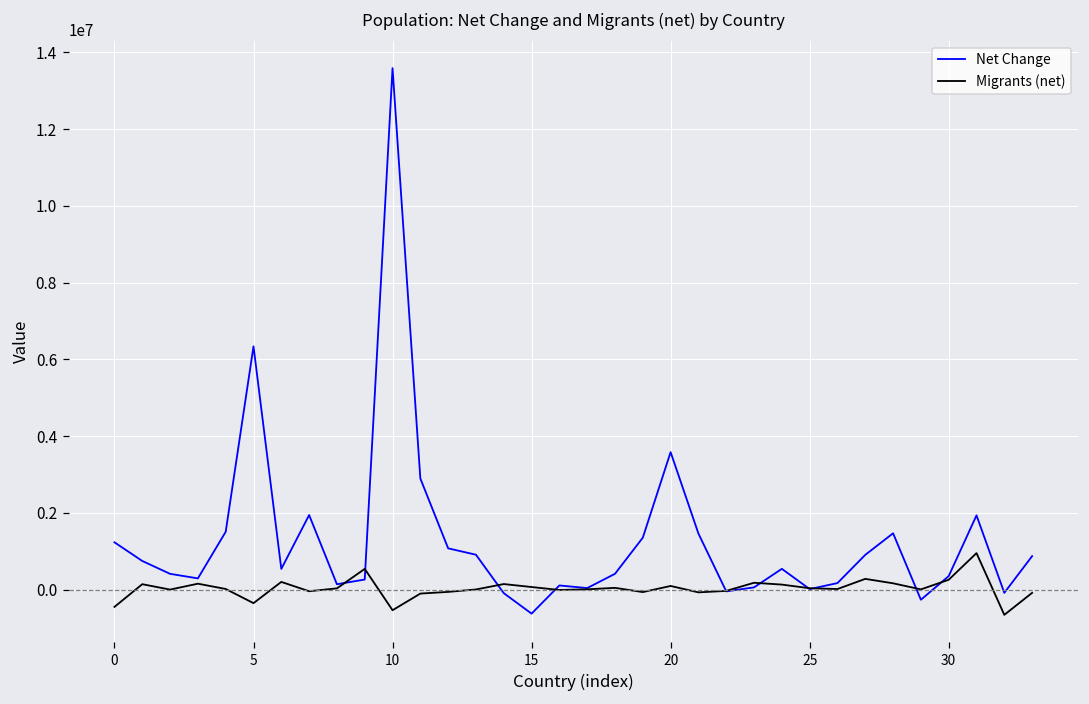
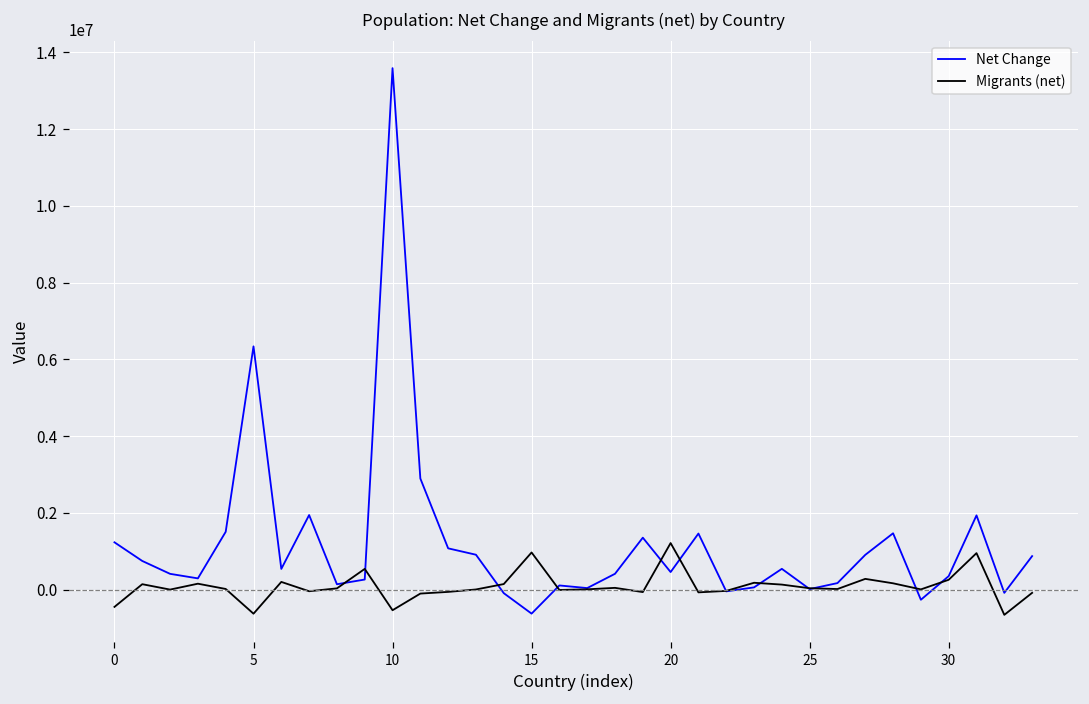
Migrants (net), 5: -300000 -> -600000
Migrants (net), 15: 100000 -> 1000000
Net Change, 20: 3600000 -> 500000
Migrants (net), 20: 100000 -> 1200000
